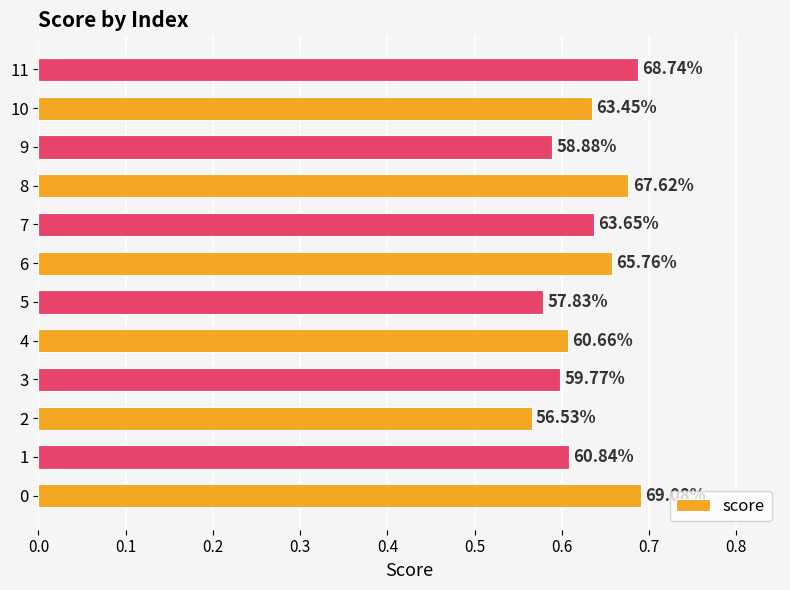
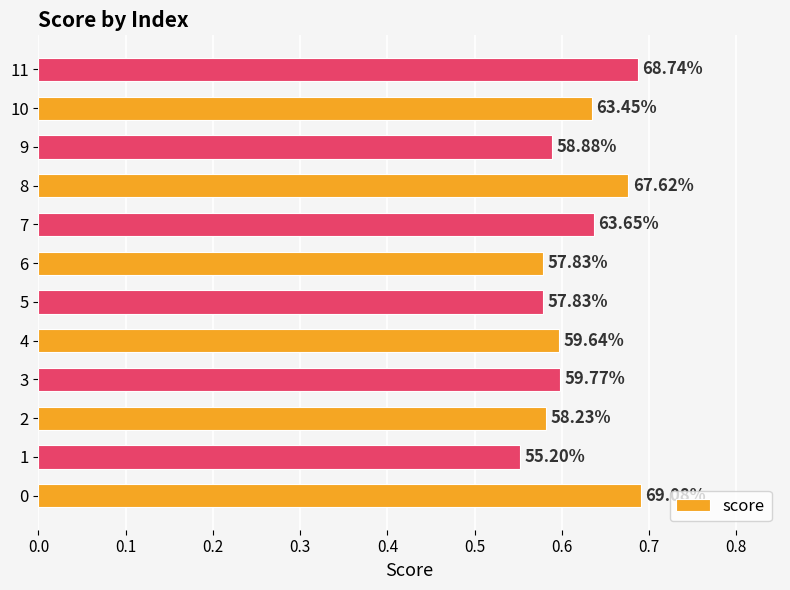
6: 65.76% -> 57.83%
4: 60.66% -> 59.64%
2: 56.53% -> 58.23%
1: 60.84% -> 55.20%
